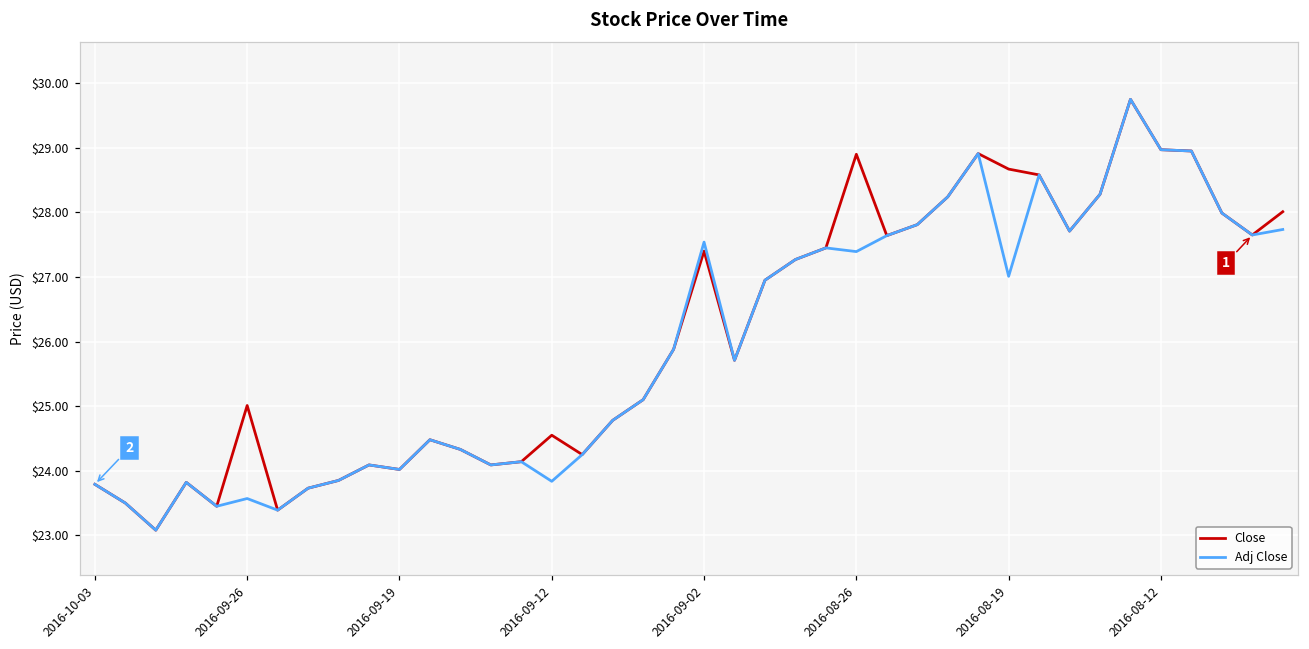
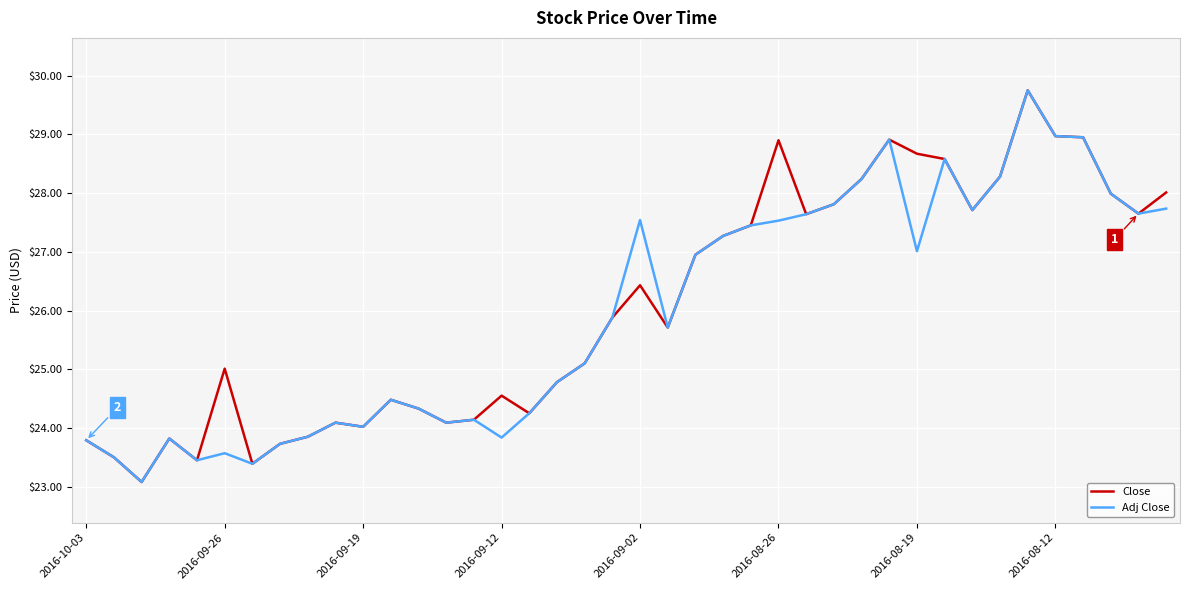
Close, 2016-09-02: $27.4 -> $26.4
Adj Close, 2016-08-26: $27.4 -> $27.5
